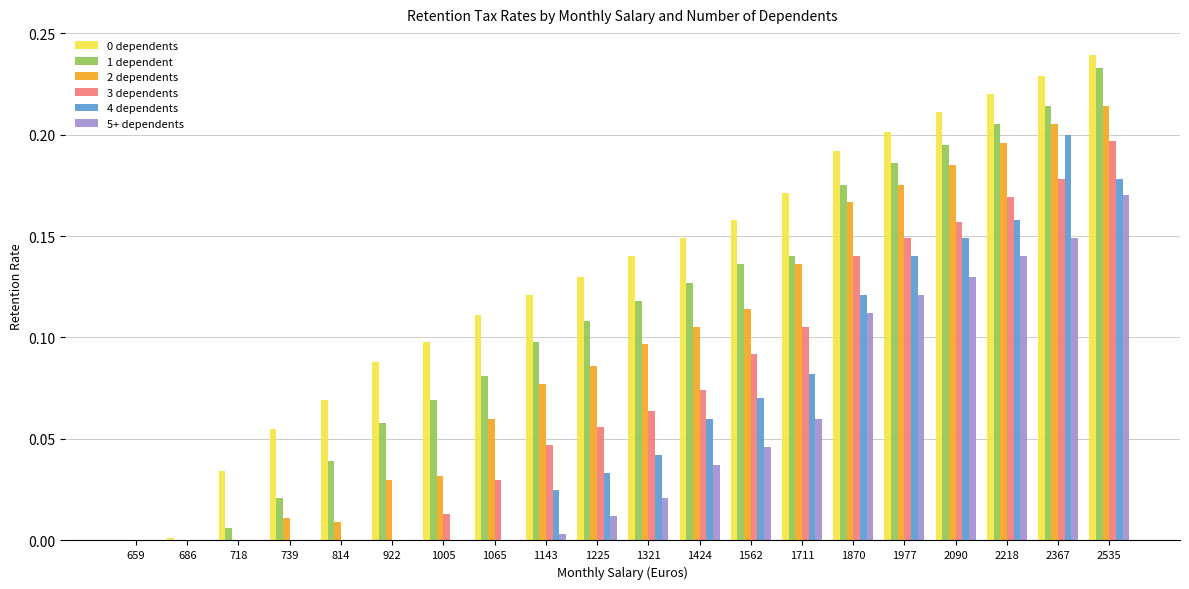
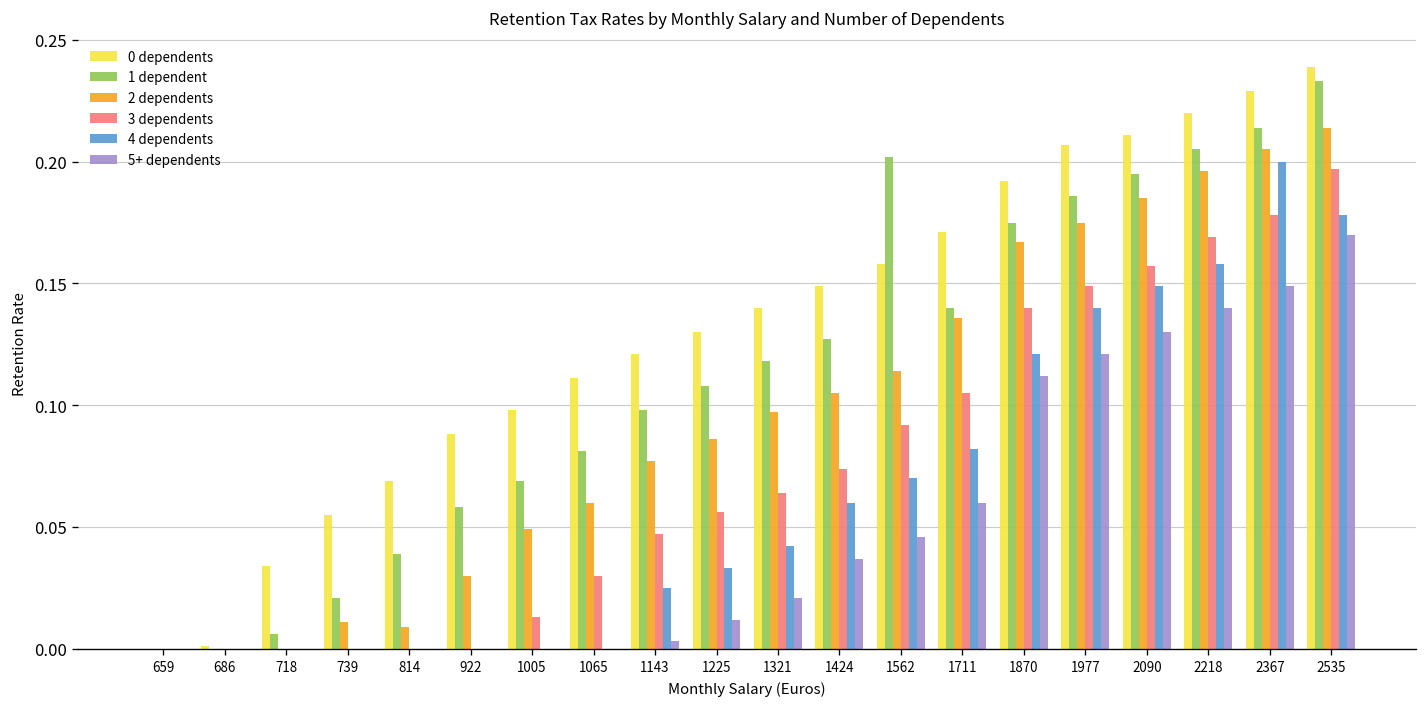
2 dependents, 1005: 0.032 -> 0.049
1 dependent, 1562: 0.136 -> 0.202
0 dependents, 1977: 0.201 -> 0.207
